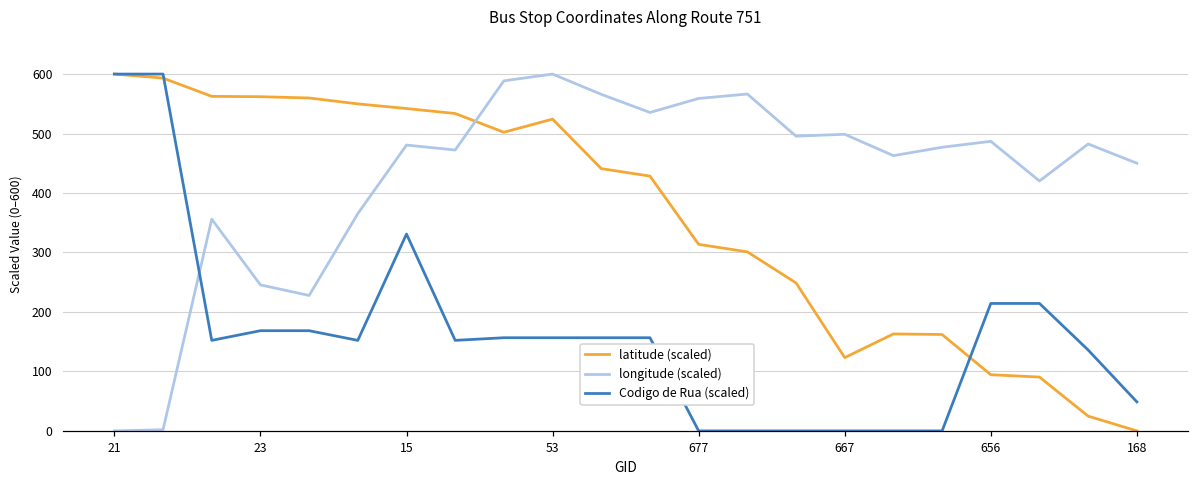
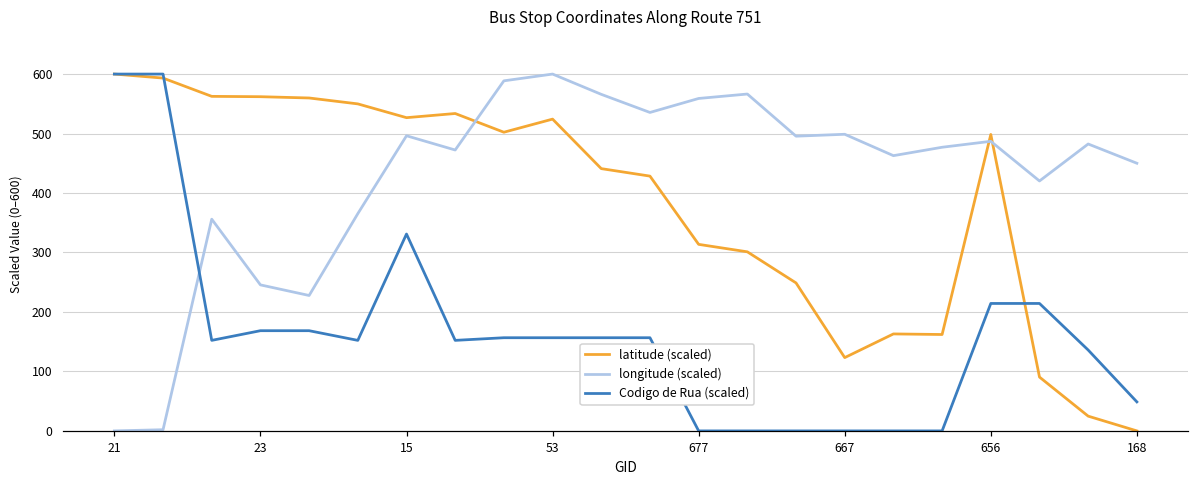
latitude (scaled), 15: 540 -> 530
longitude (scaled), 15: 480 -> 500
latitude (scaled), 656: 90 -> 500
